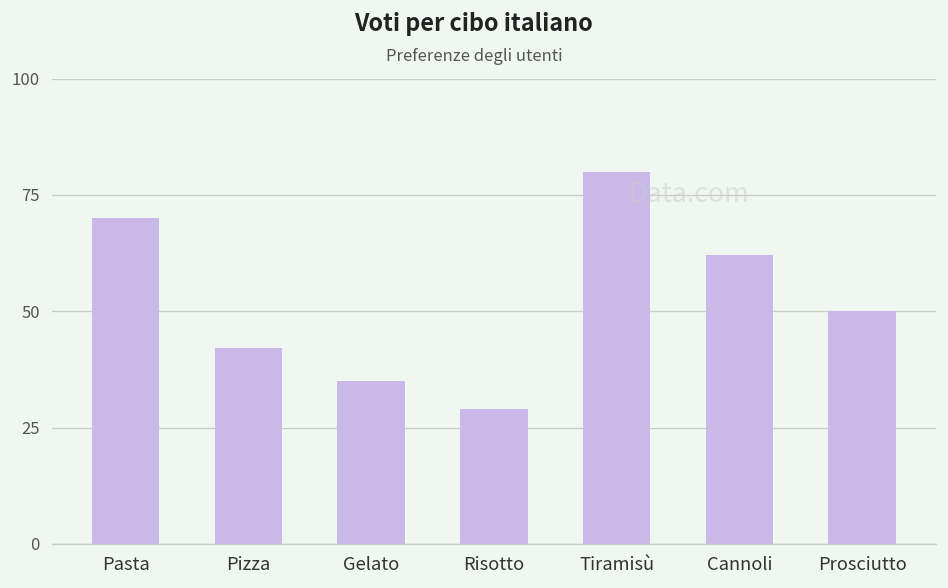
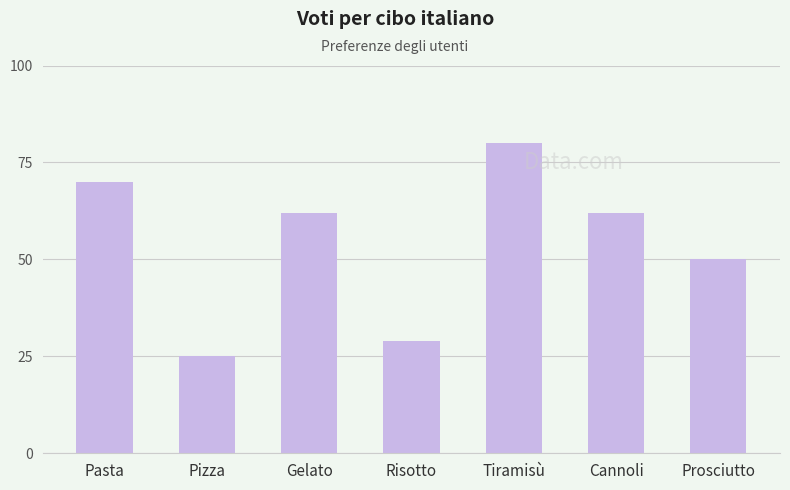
Pizza: 42 -> 25
Gelato: 35 -> 62
